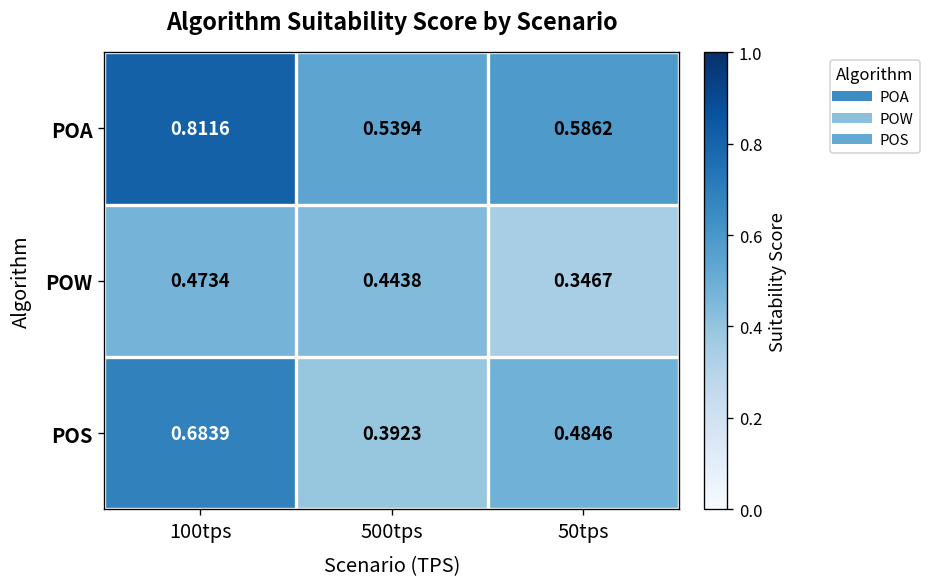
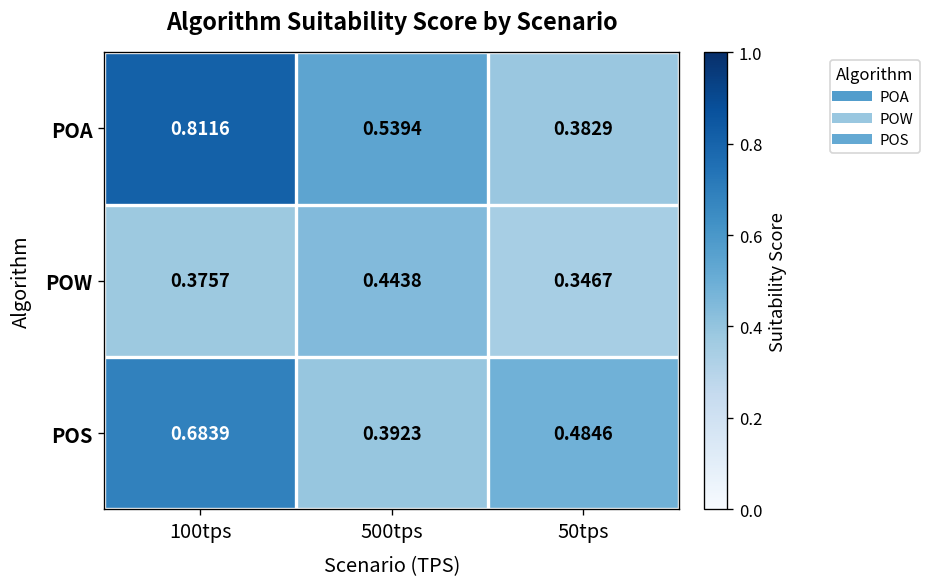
POA, 50tps: 0.5862 -> 0.3829
POW, 100tps: 0.4734 -> 0.3757
